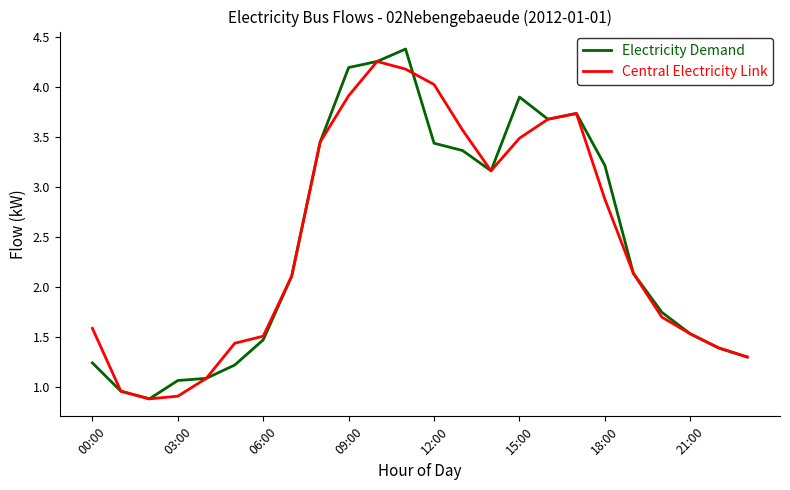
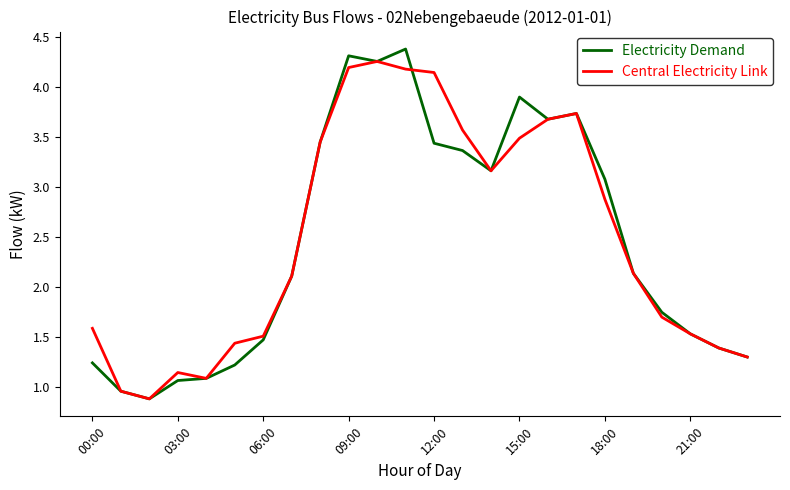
Central Electricity Link, 03:00: 0.91 -> 1.15
Electricity Demand, 09:00: 4.19 -> 4.31
Central Electricity Link, 09:00: 3.91 -> 4.19
Central Electricity Link, 12:00: 4.02 -> 4.14
Electricity Demand, 18:00: 3.21 -> 3.08
